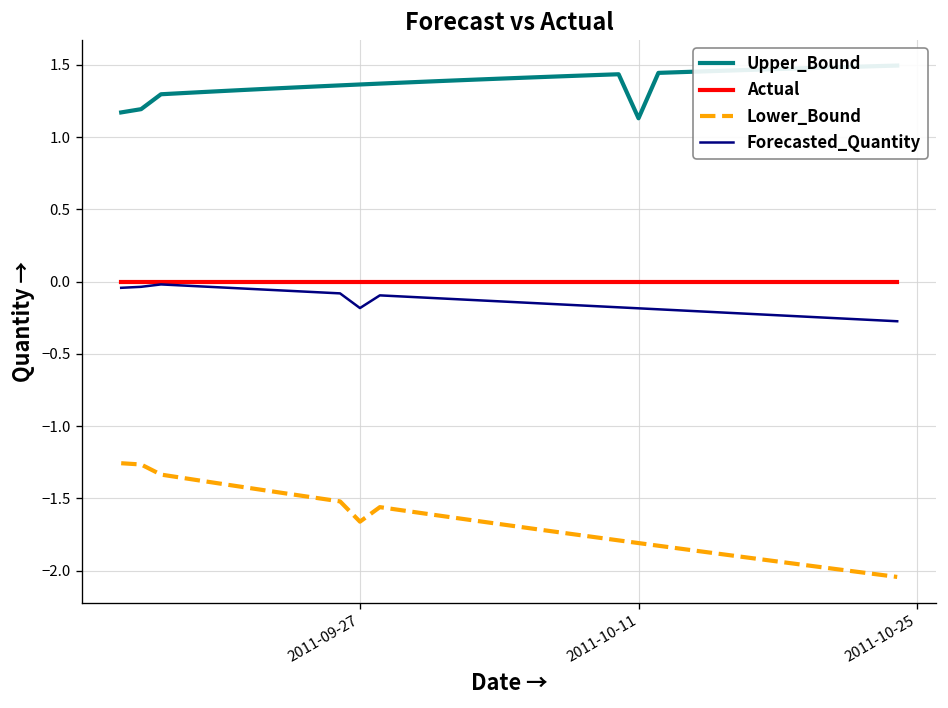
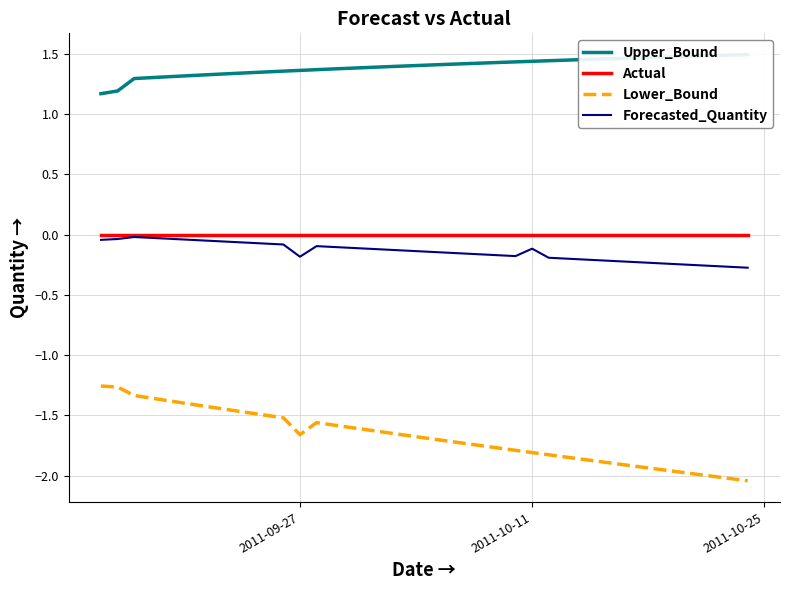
Upper_Bound, 2011-10-11: 1.13 -> 1.44
Forecasted_Quantity, 2011-10-11: -0.18 -> -0.12
